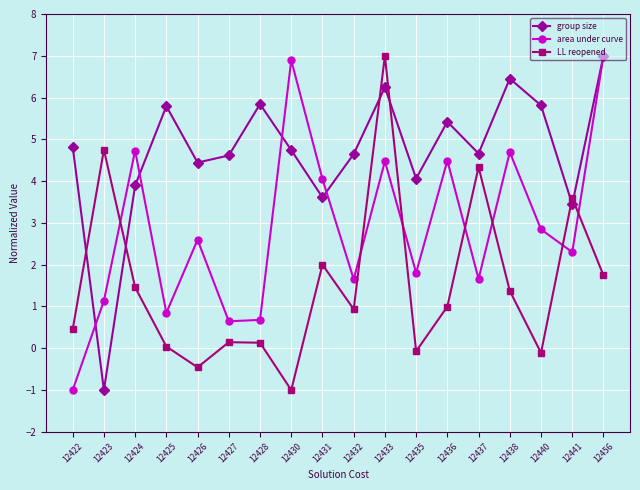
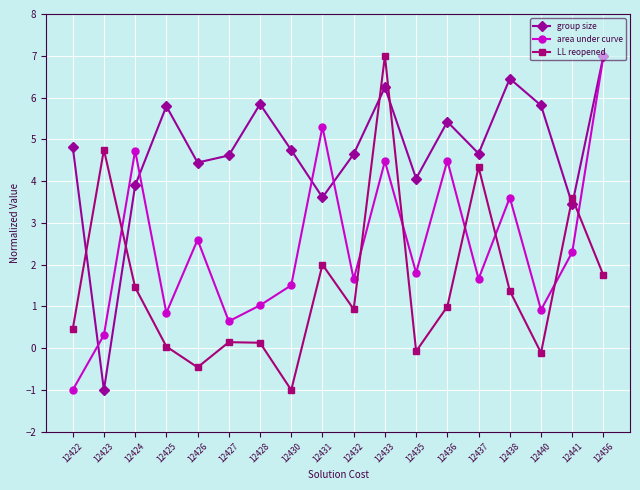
area under curve, 12423: 1.1 -> 0.3
area under curve, 12428: 0.7 -> 1.0
area under curve, 12430: 6.9 -> 1.5
area under curve, 12431: 4.0 -> 5.3
area under curve, 12438: 4.7 -> 3.6
area under curve, 12440: 2.8 -> 0.9
